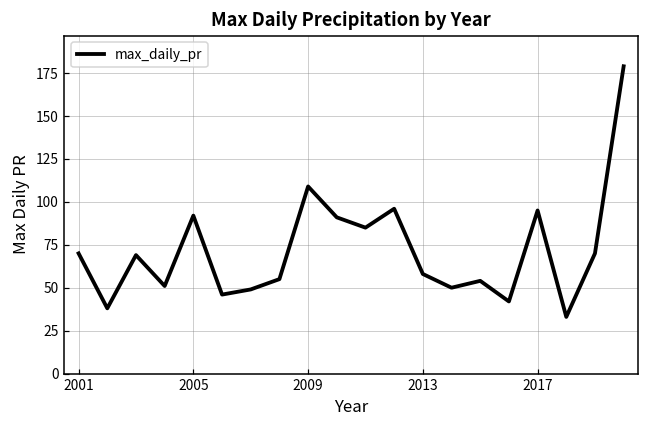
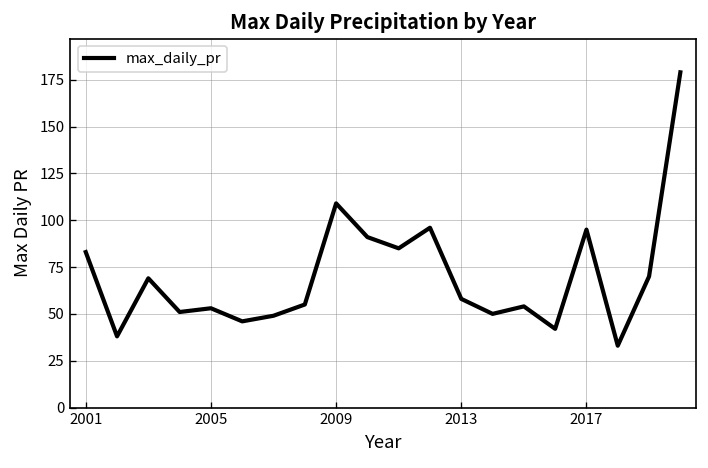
2001: 70 -> 83
2005: 92 -> 53
